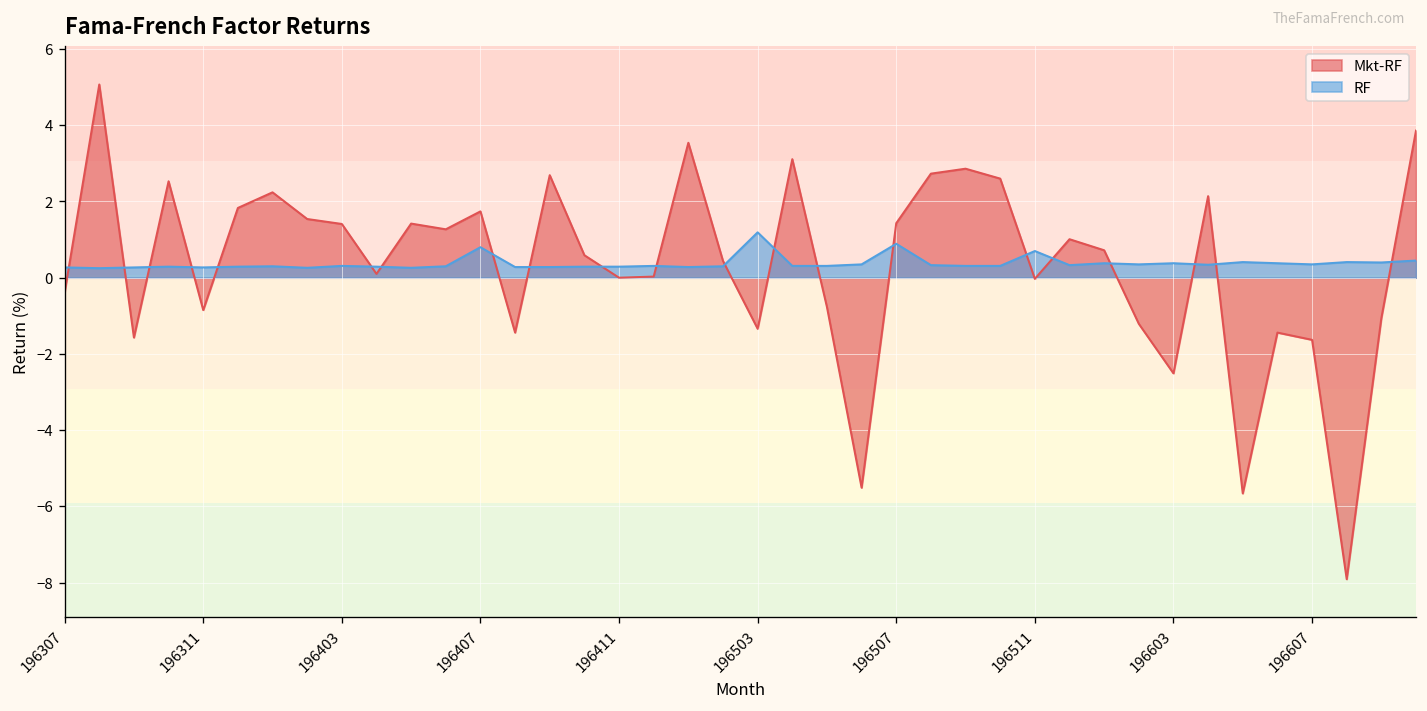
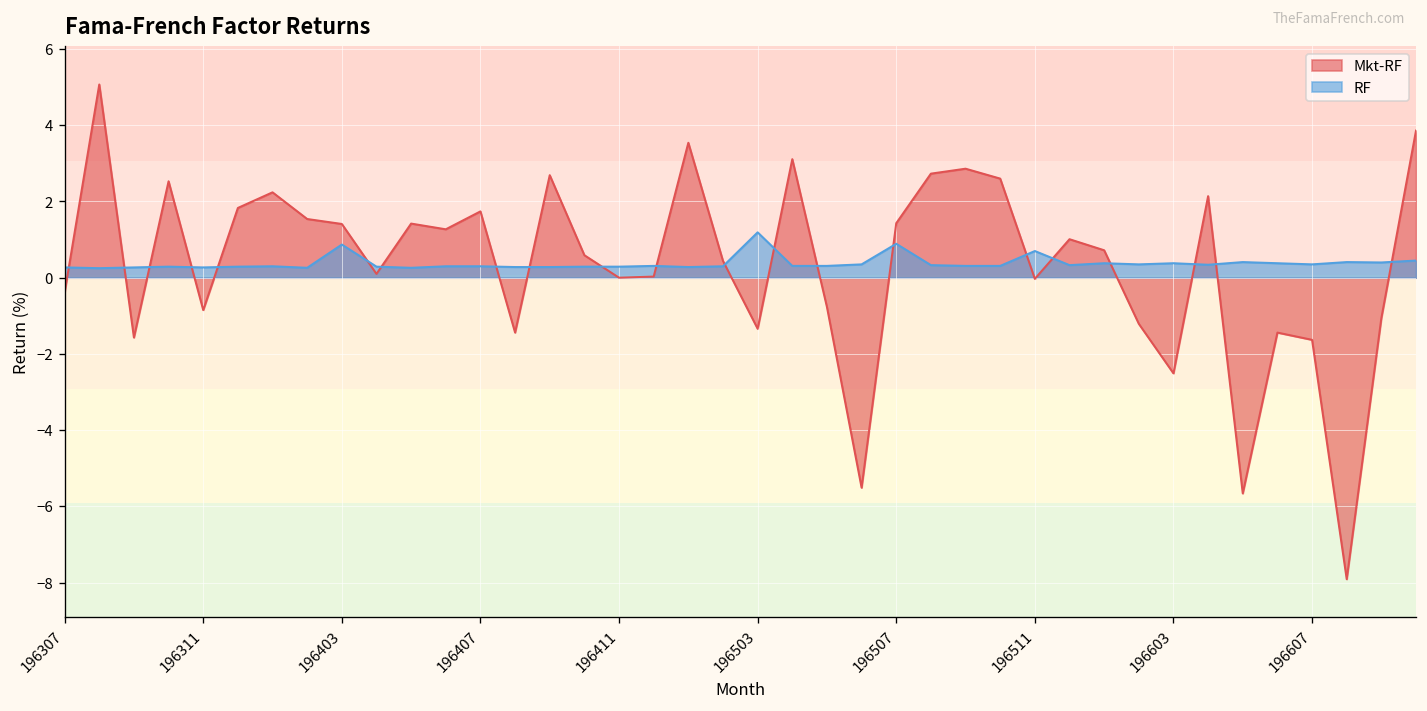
RF, 196403: 0.3 -> 0.9
RF, 196407: 0.8 -> 0.3
